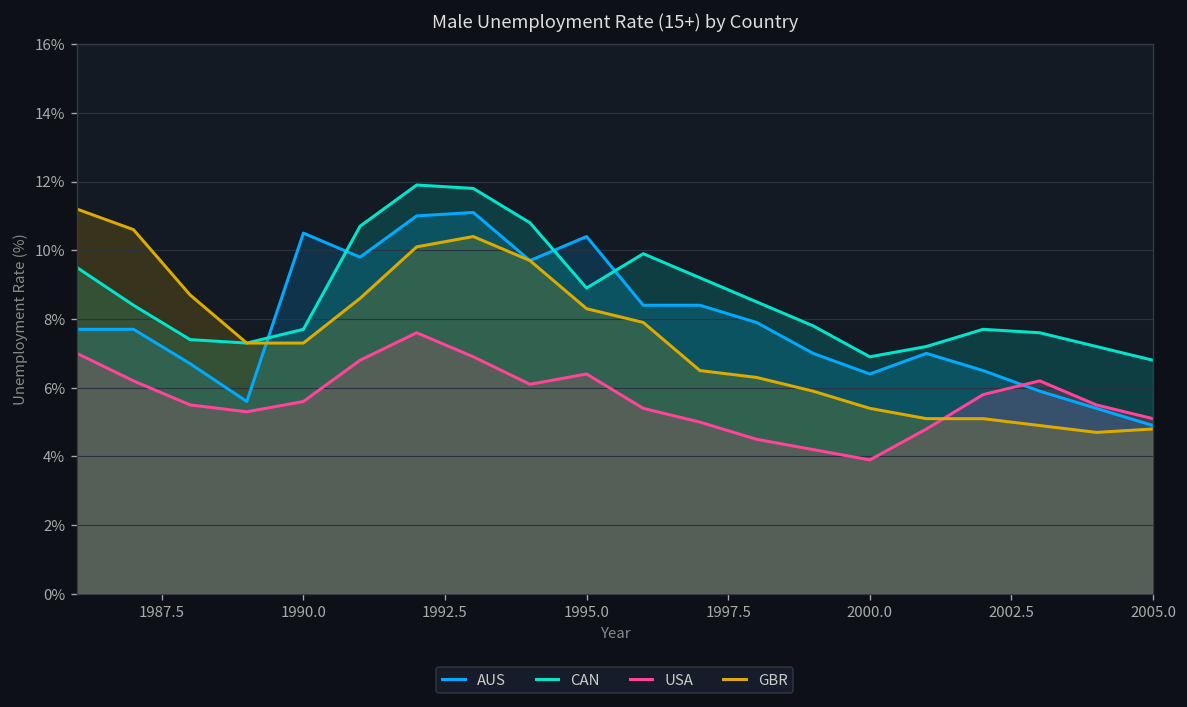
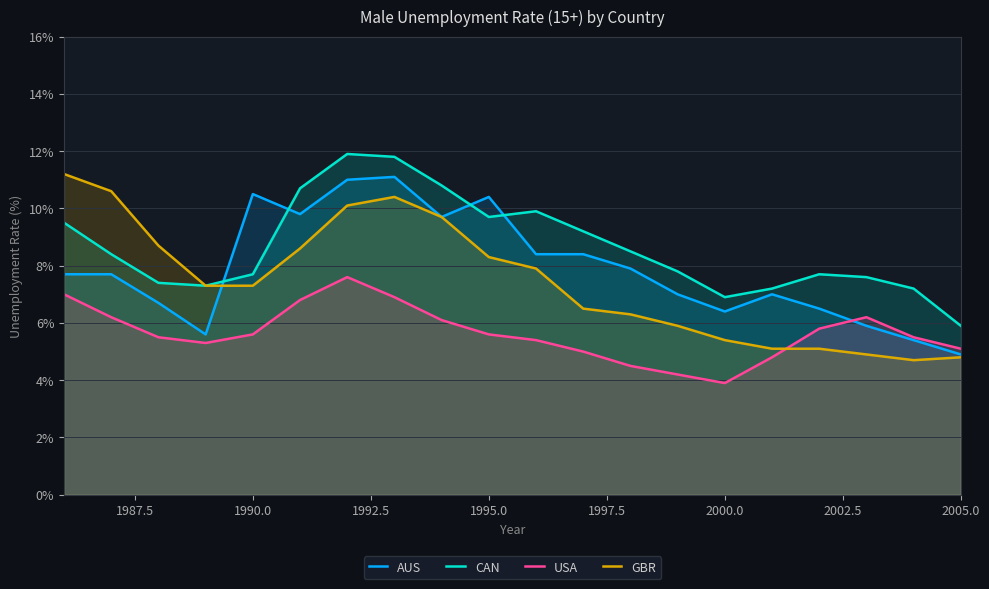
CAN, 1995.0: 8.9% -> 9.7%
USA, 1995.0: 6.4% -> 5.6%
CAN, 2005.0: 6.8% -> 5.9%
